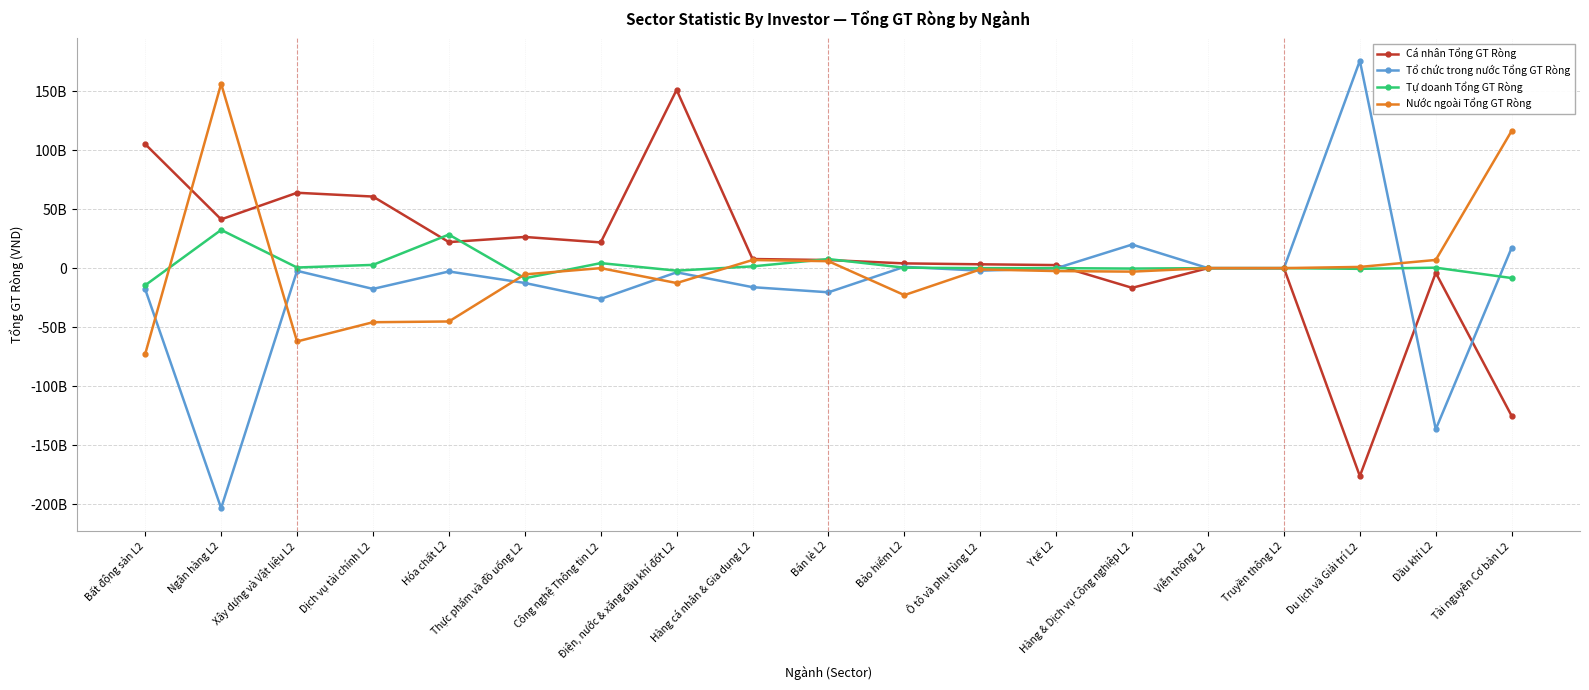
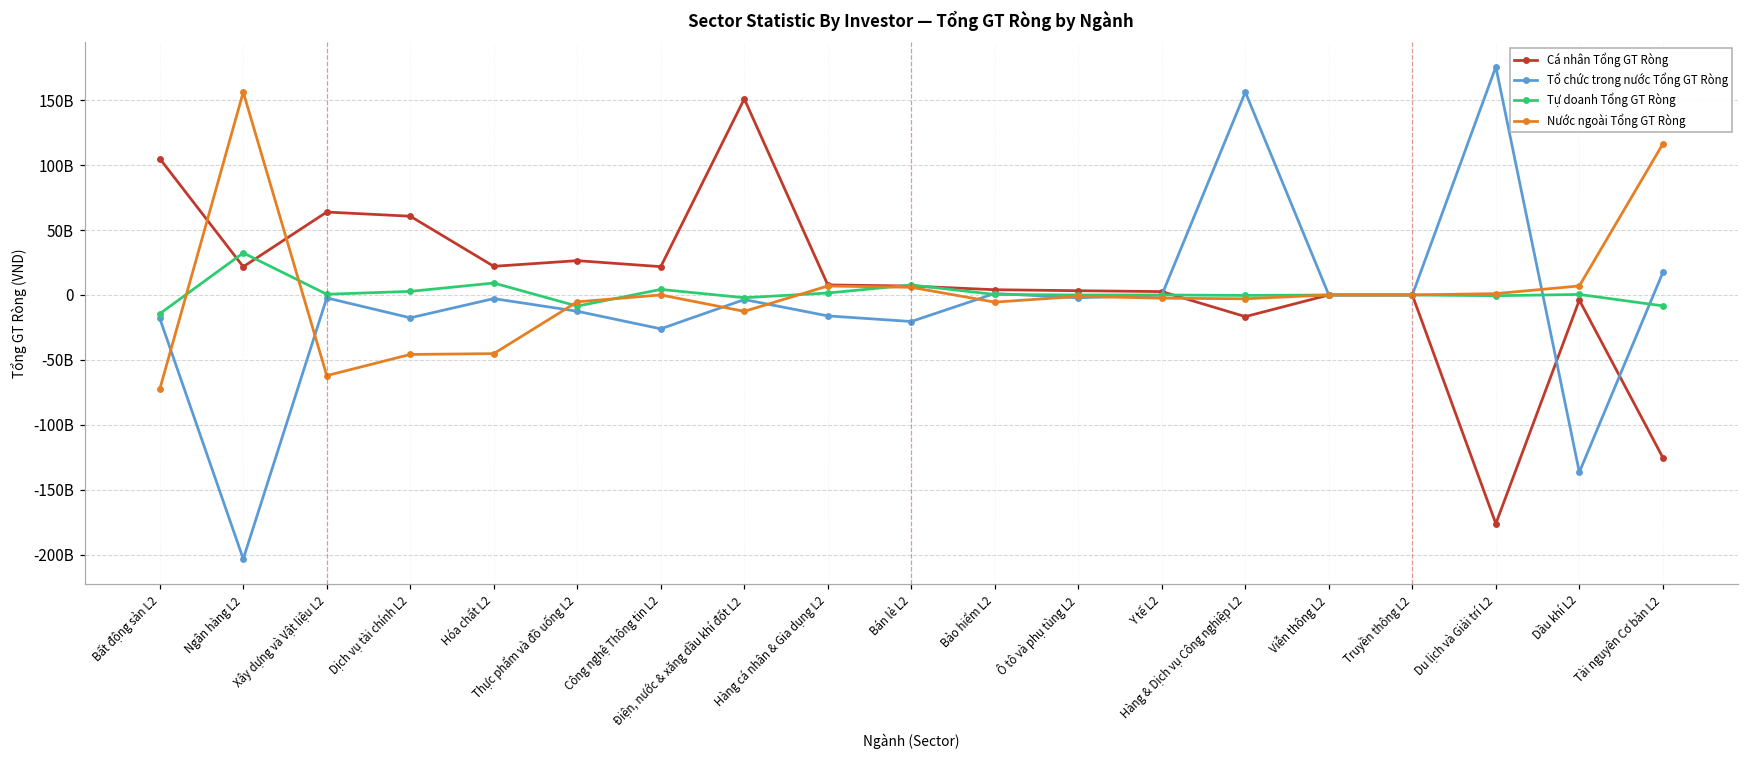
Cá nhân Tổng GT Ròng, Ngân hàng L2: 41000000000 -> 22000000000
Tự doanh Tổng GT Ròng, Hóa chất L2: 28000000000 -> 9000000000
Nước ngoài Tổng GT Ròng, Bảo hiểm L2: -23000000000 -> -6000000000
Tổ chức trong nước Tổng GT Ròng, Hàng & Dịch vụ Công nghiệp L2: 20000000000 -> 156000000000
